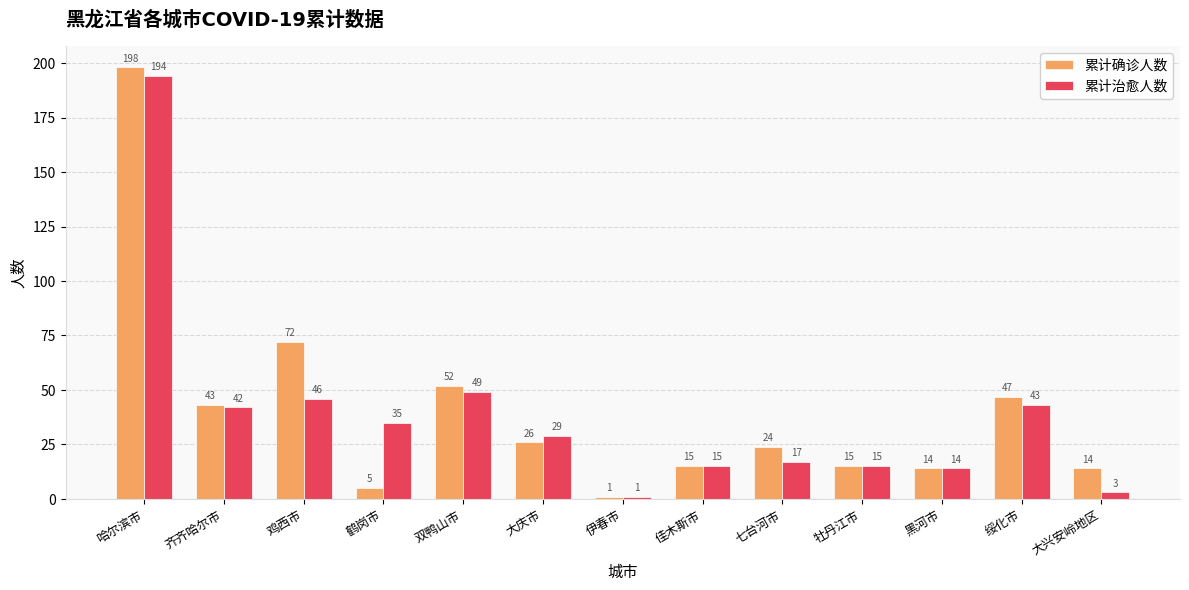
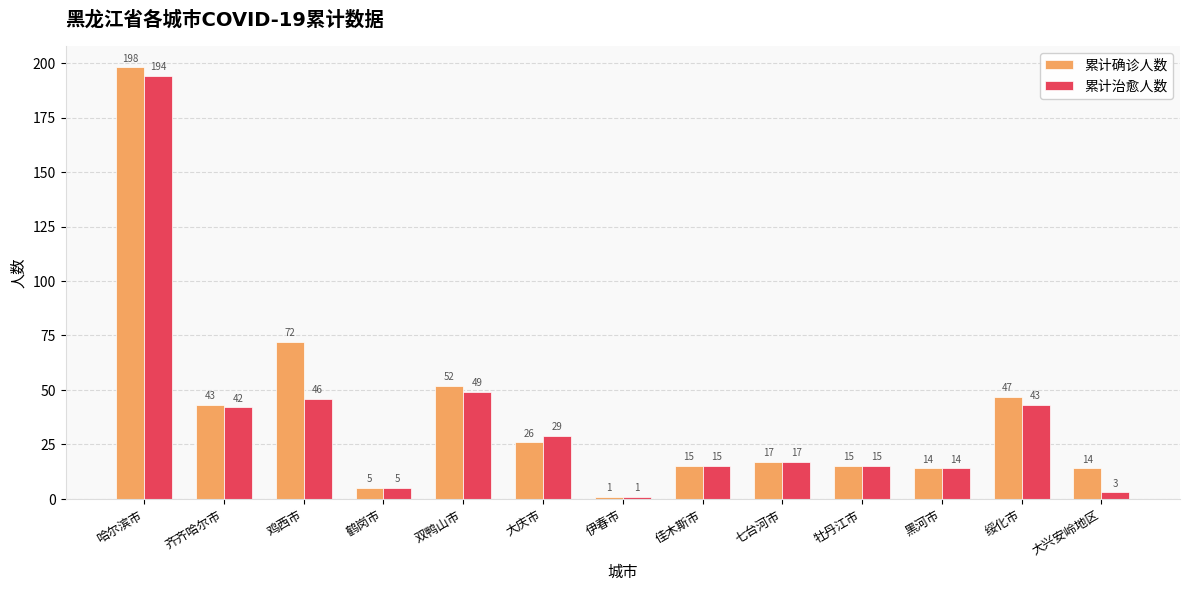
累计治愈人数, 鹤岗市: 35 -> 5
累计确诊人数, 七台河市: 24 -> 17
